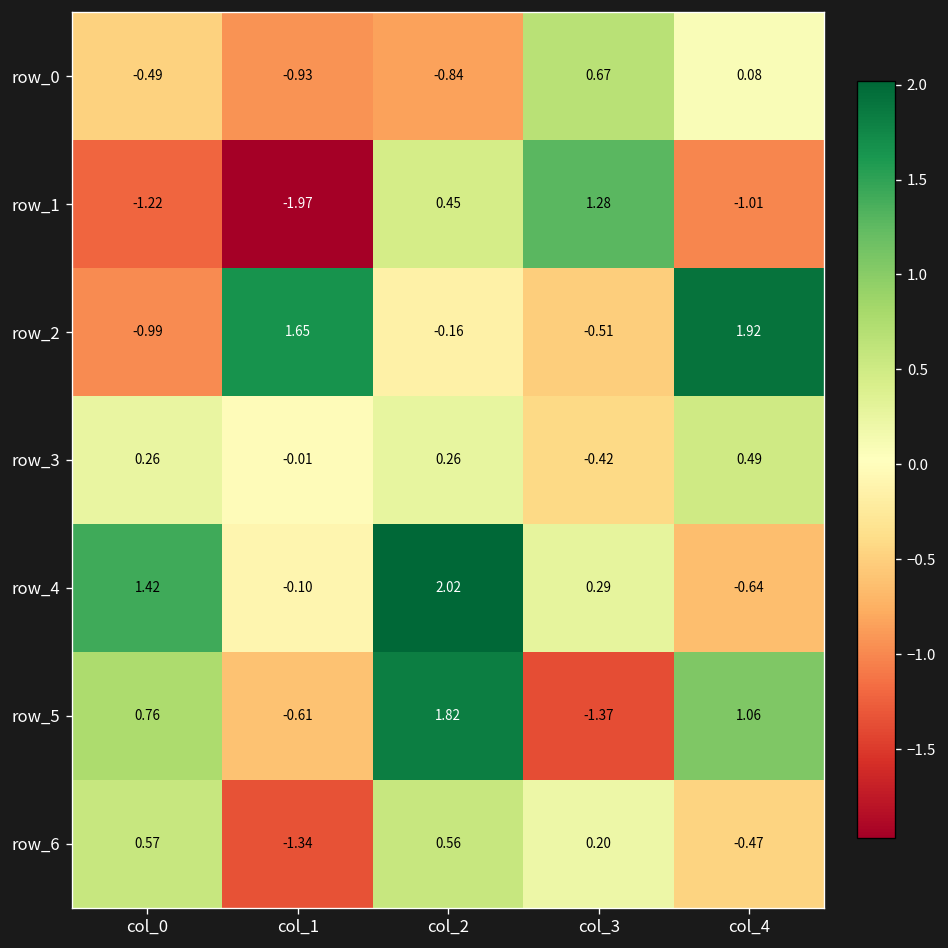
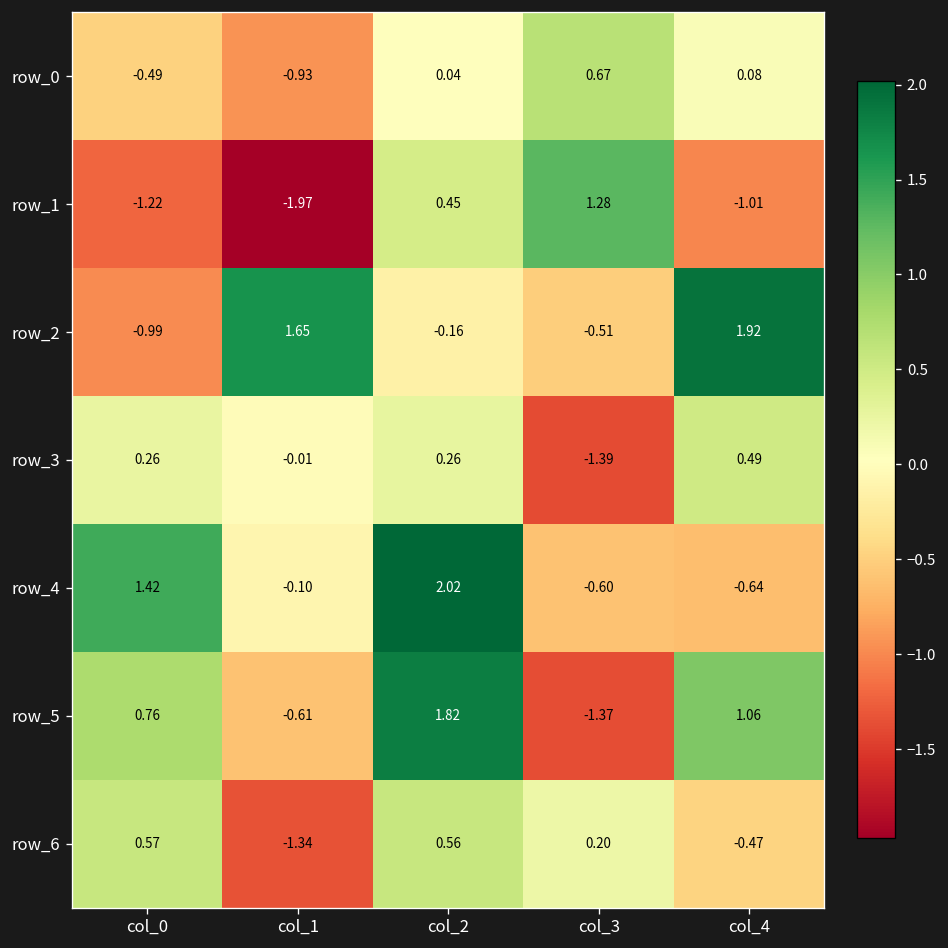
row_0, col_2: -0.84 -> 0.04
row_3, col_3: -0.42 -> -1.39
row_4, col_3: 0.29 -> -0.60
